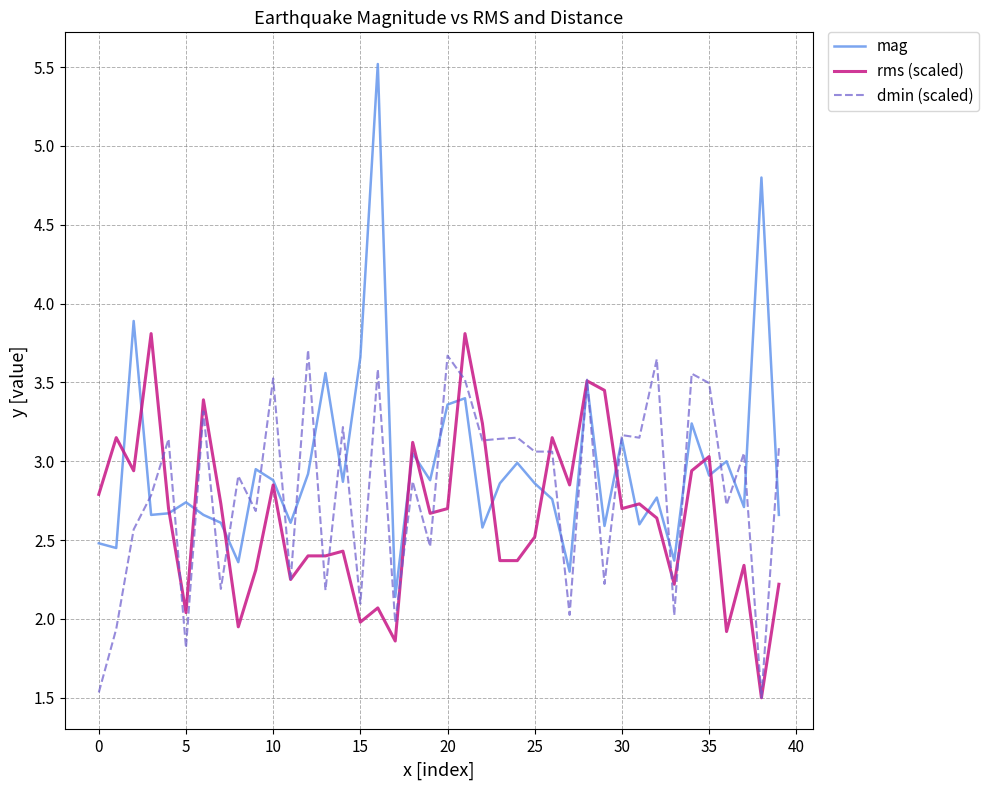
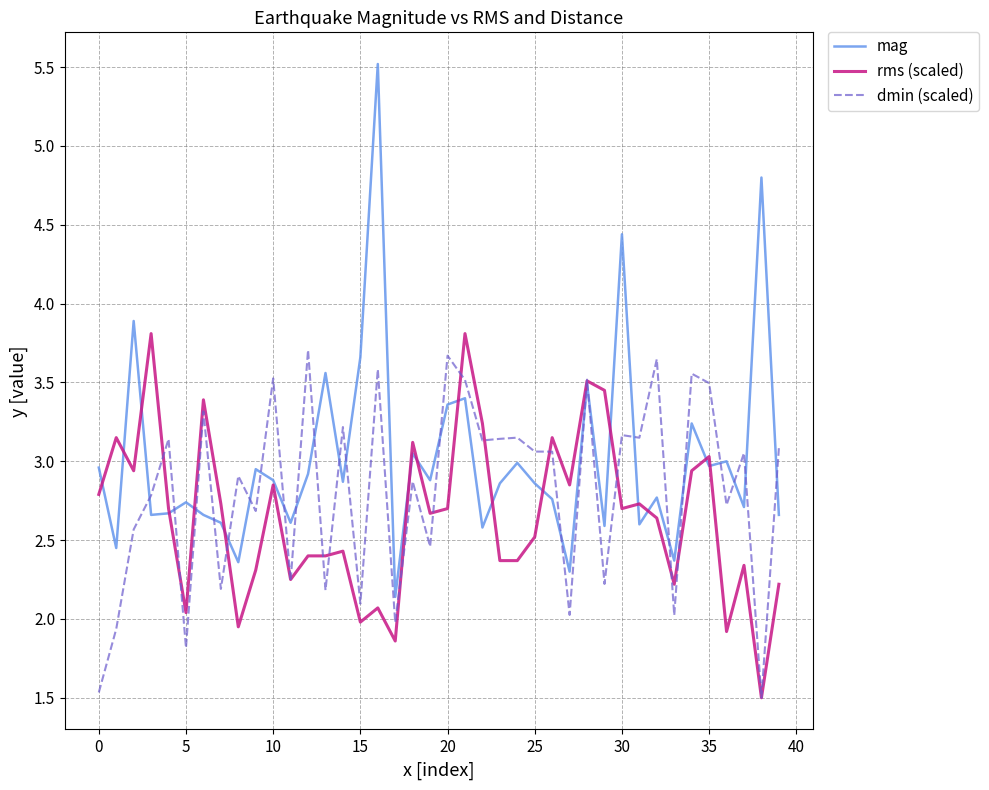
mag, 0: 2.48 -> 2.96
mag, 30: 3.14 -> 4.44
mag, 35: 2.91 -> 2.97
